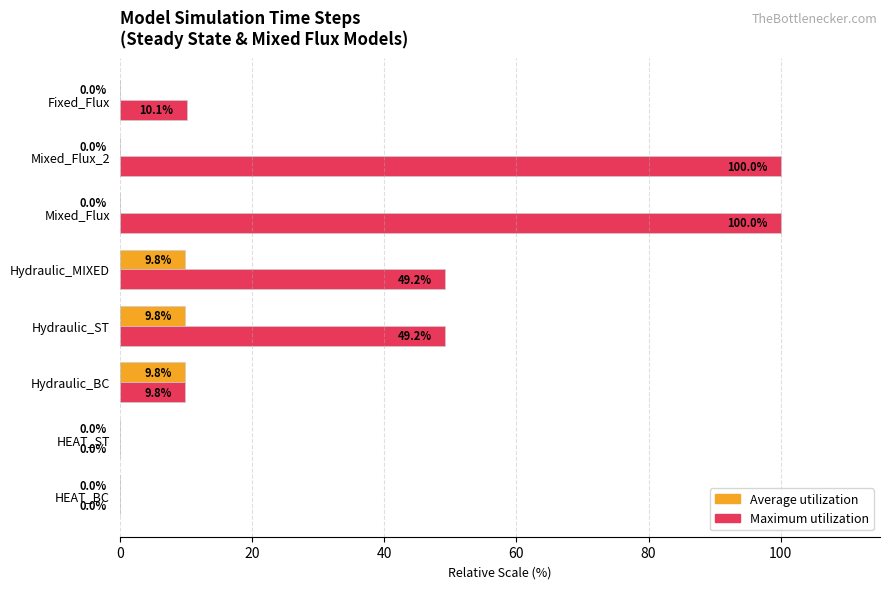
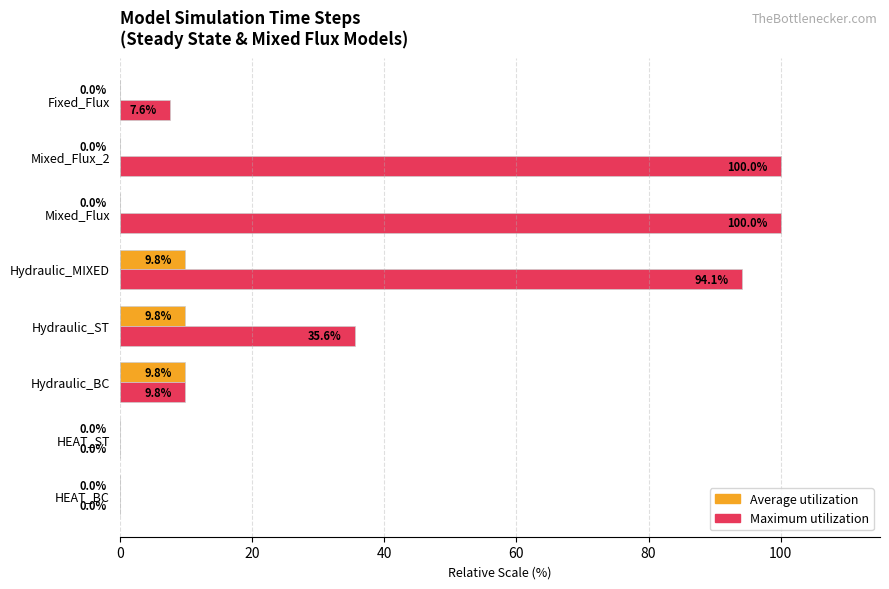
Maximum utilization, Fixed_Flux: 10.1% -> 7.6%
Maximum utilization, Hydraulic_MIXED: 49.2% -> 94.1%
Maximum utilization, Hydraulic_ST: 49.2% -> 35.6%
